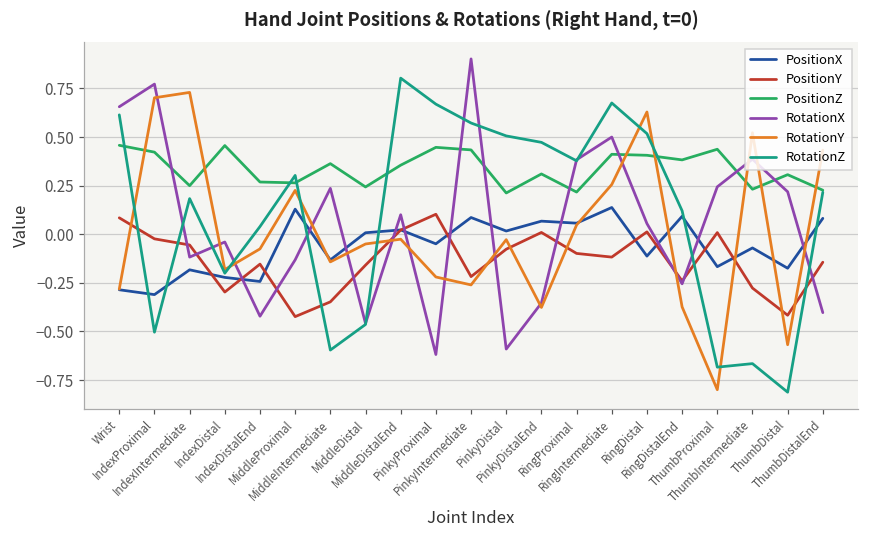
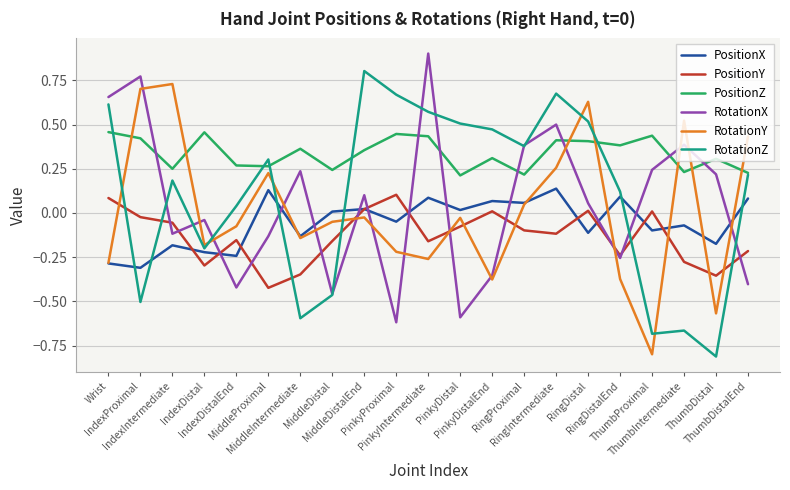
PositionY, PinkyIntermediate: -0.22 -> -0.16
PositionX, ThumbProximal: -0.17 -> -0.10
PositionY, ThumbDistal: -0.42 -> -0.35
PositionY, ThumbDistalEnd: -0.14 -> -0.22
